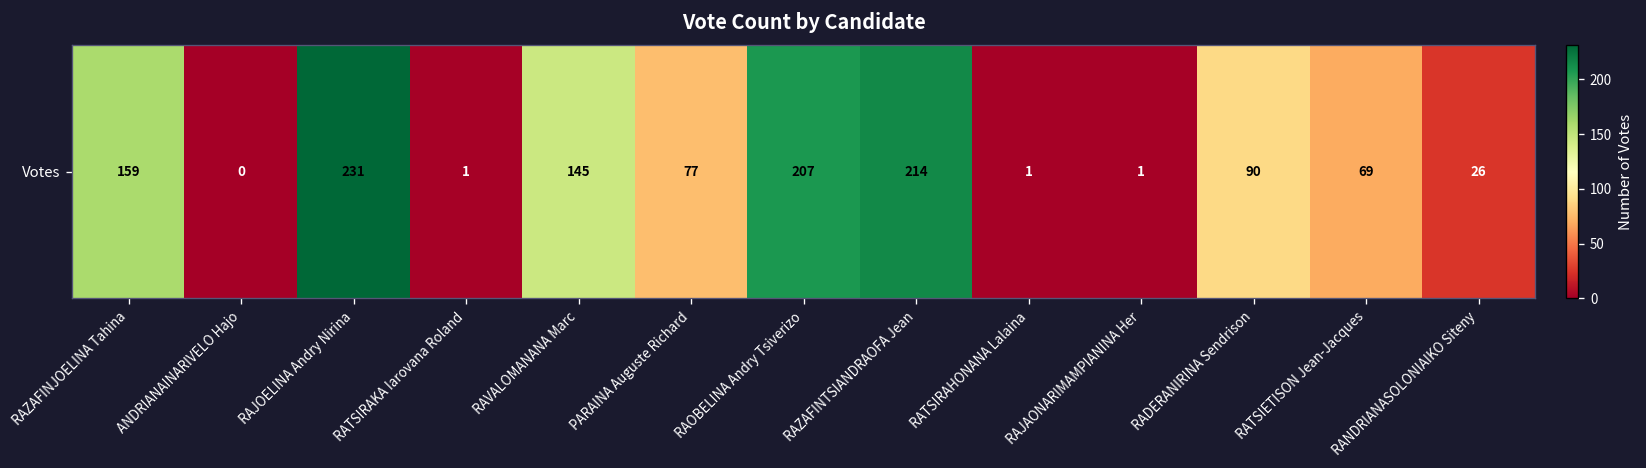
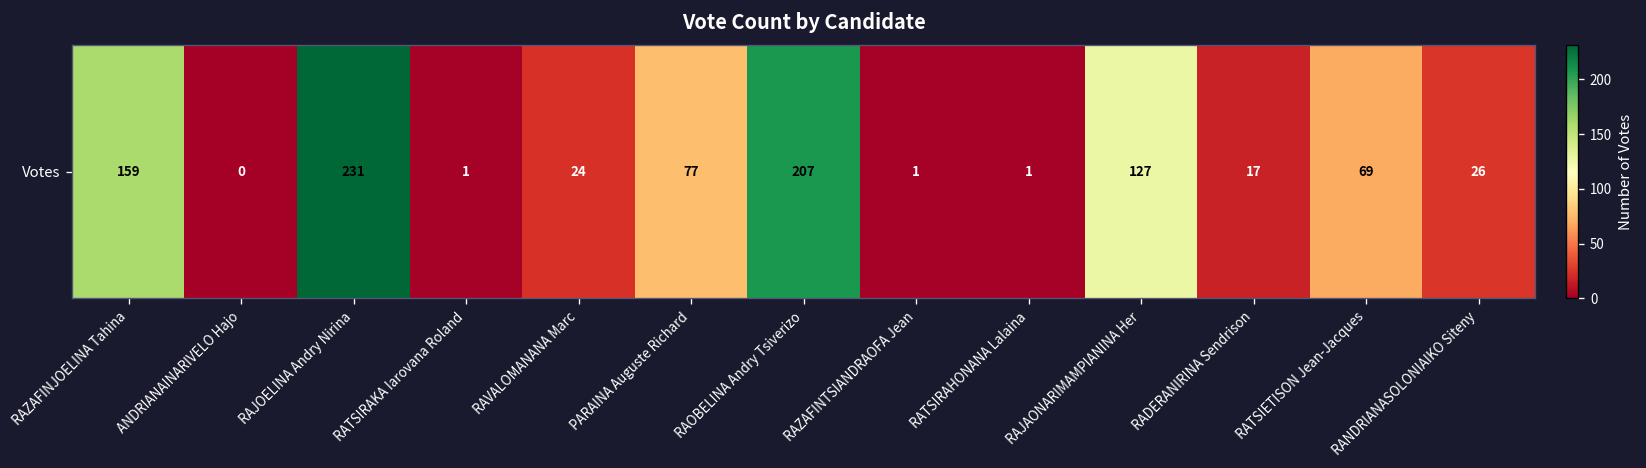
Votes, RAVALOMANANA Marc: 145 -> 24
Votes, RAZAFINTSIANDRAOFA Jean: 214 -> 1
Votes, RAJAONARIMAMPIANINA Her: 1 -> 127
Votes, RADERANIRINA Sendrison: 90 -> 17
